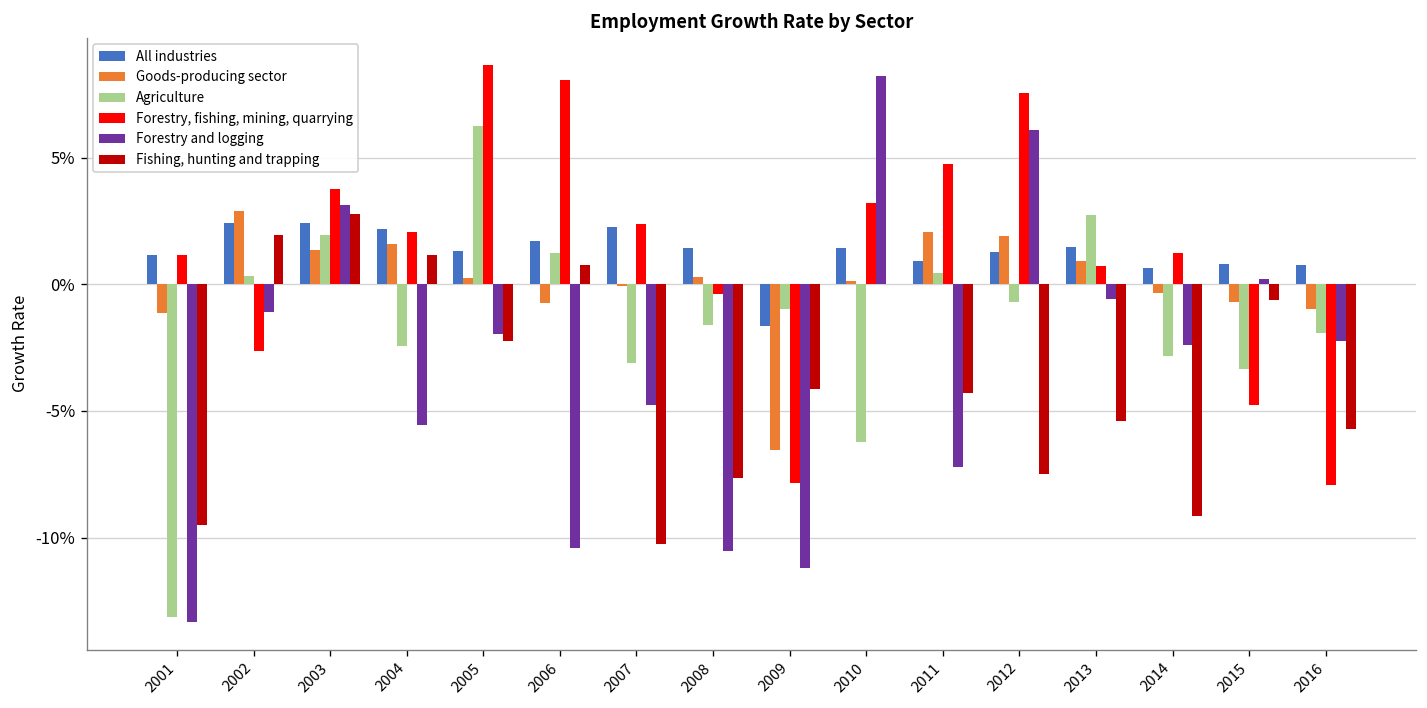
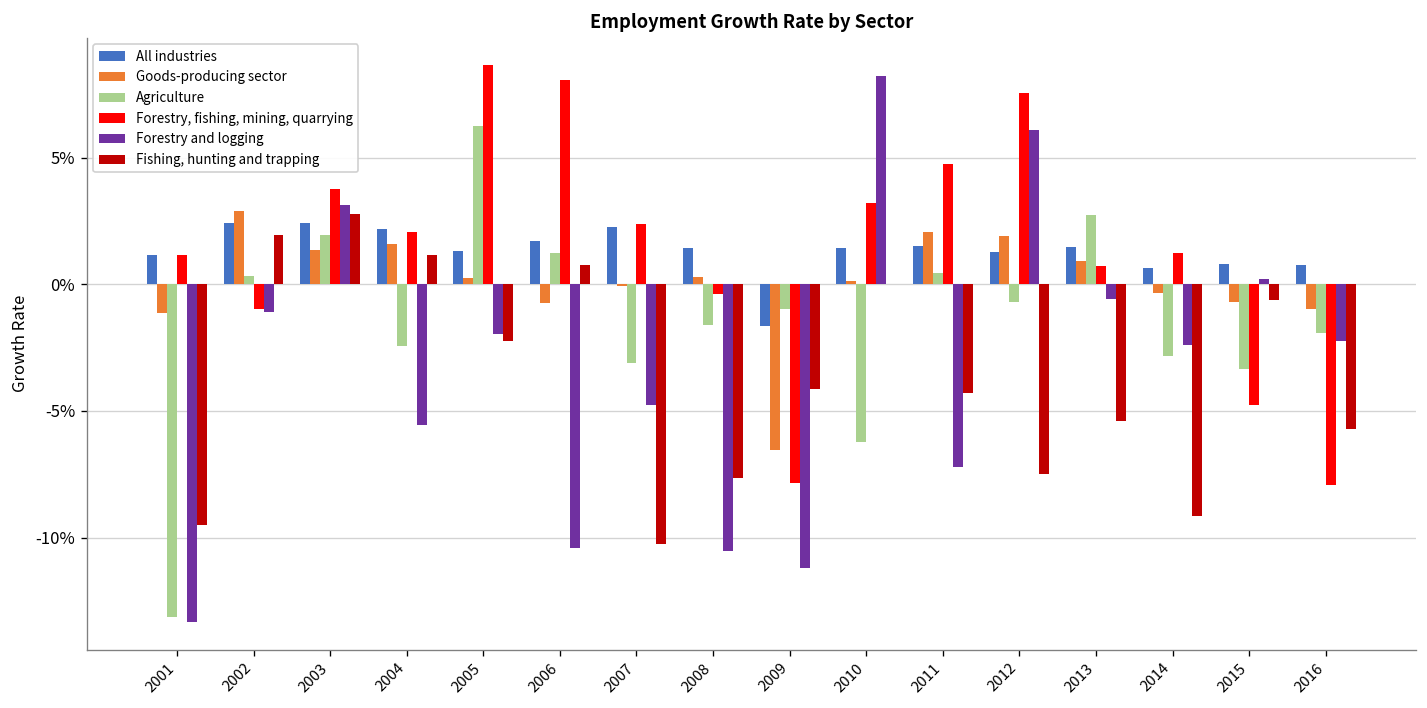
Forestry, fishing, mining, quarrying, 2002: -2.6% -> -1.0%
All industries, 2011: 0.9% -> 1.5%
